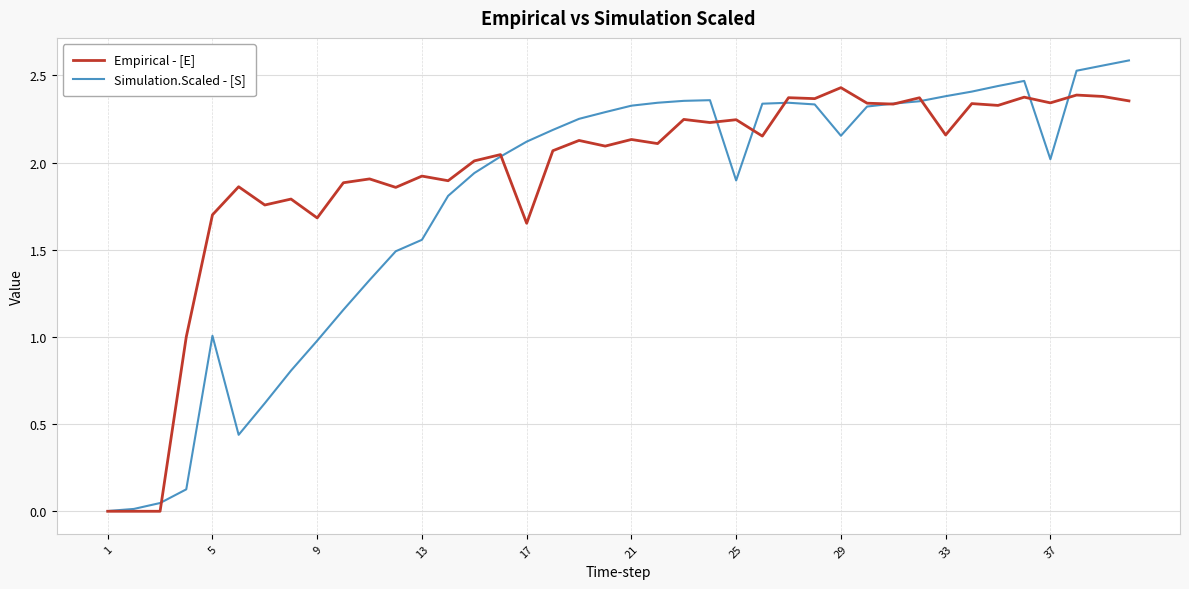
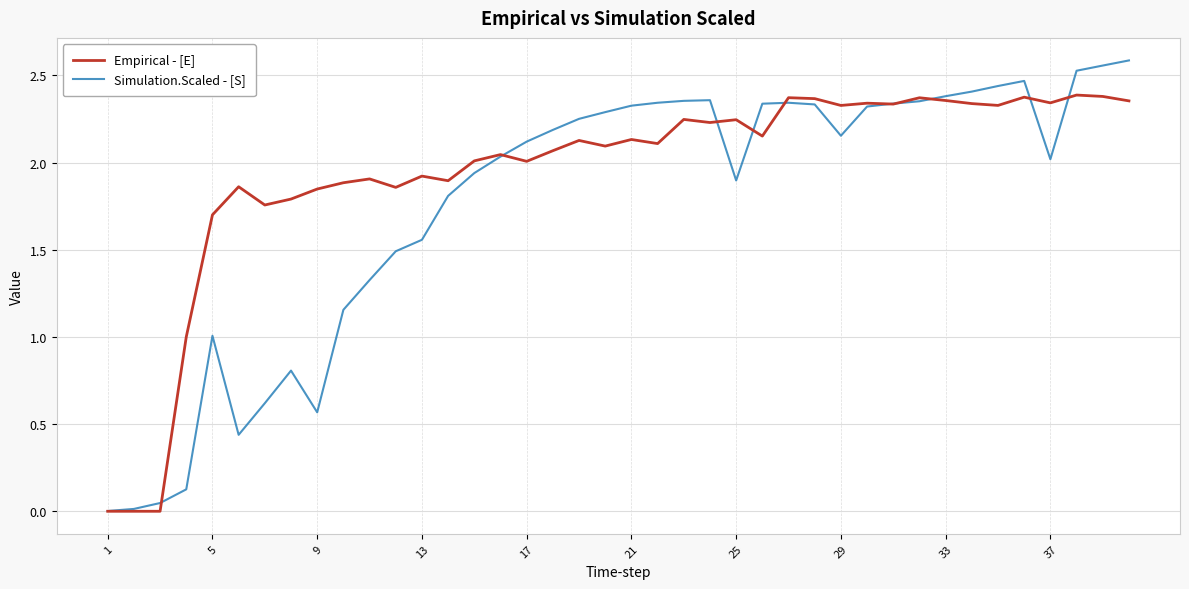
Empirical - [E], 9: 1.68 -> 1.85
Simulation.Scaled - [S], 9: 0.98 -> 0.57
Empirical - [E], 17: 1.65 -> 2.01
Empirical - [E], 29: 2.43 -> 2.33
Empirical - [E], 33: 2.16 -> 2.36
